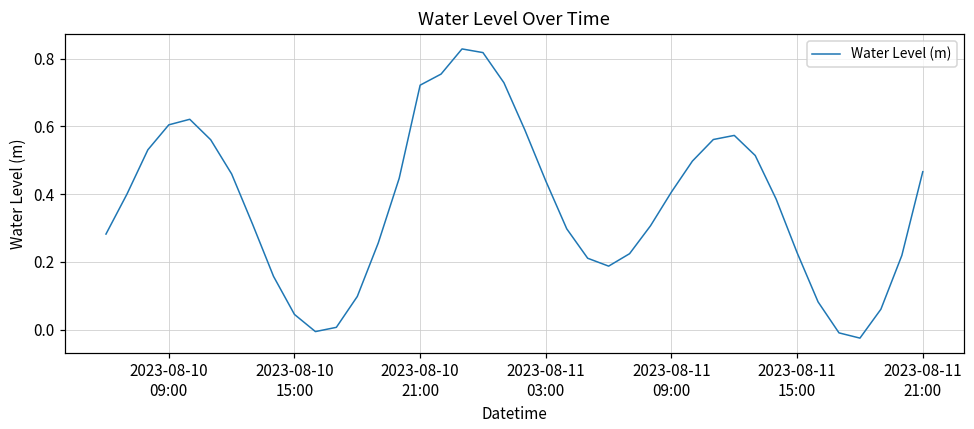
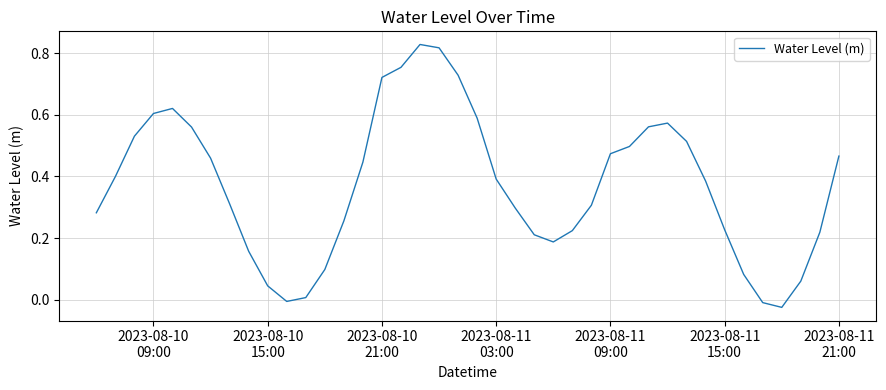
2023-08-11 03:00: 0.44 -> 0.39
2023-08-11 09:00: 0.41 -> 0.47
